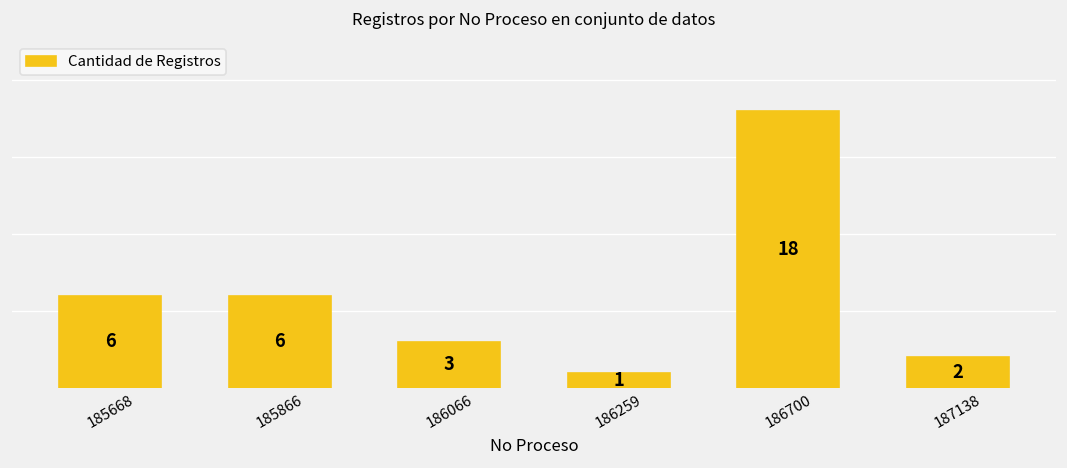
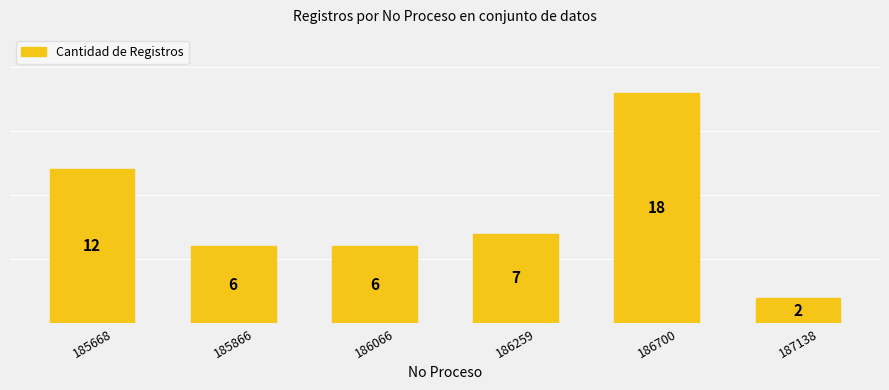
185668: 6 -> 12
186066: 3 -> 6
186259: 1 -> 7
